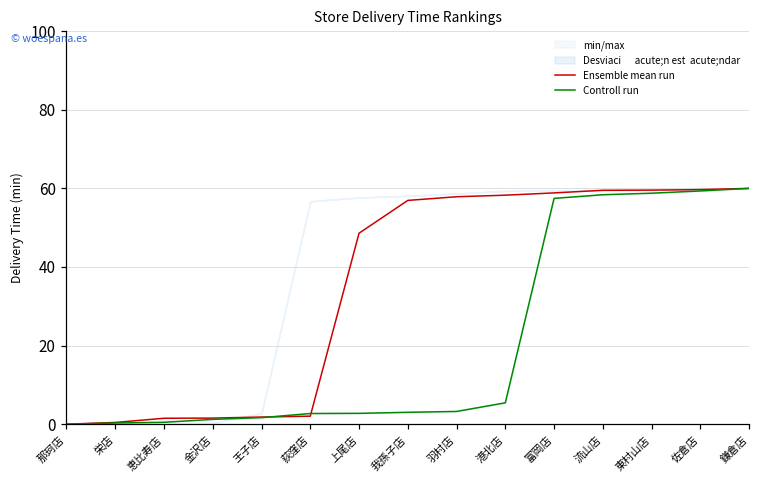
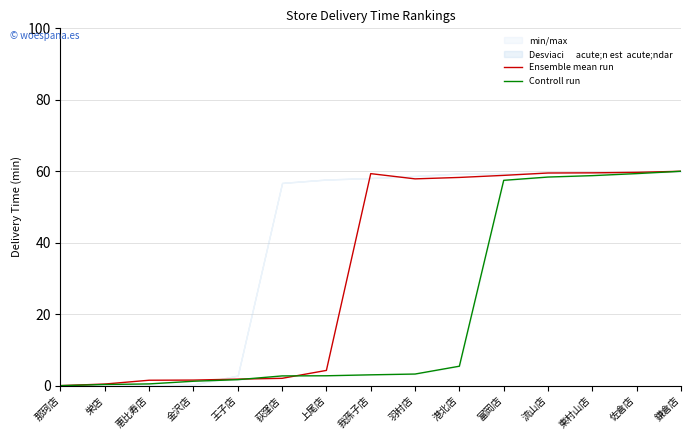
Ensemble mean run, 上尾店: 49 -> 4
Ensemble mean run, 我孫子店: 57 -> 59
